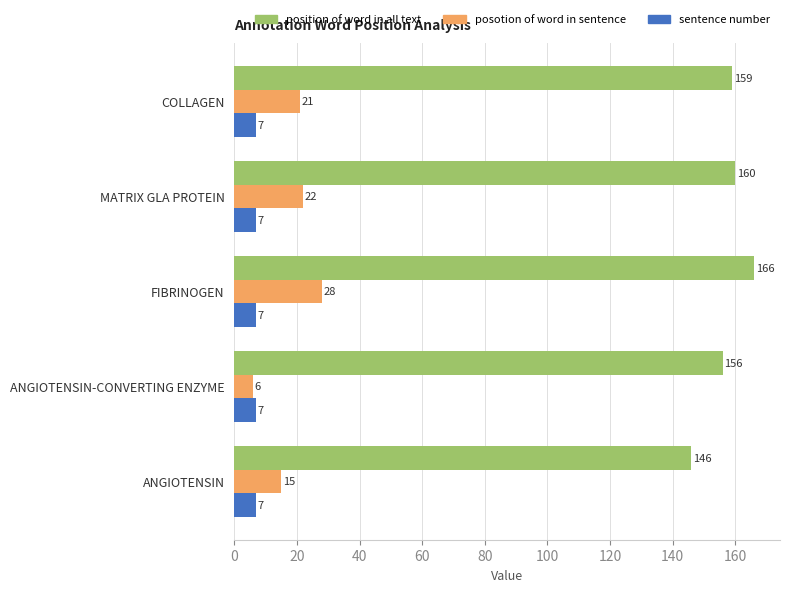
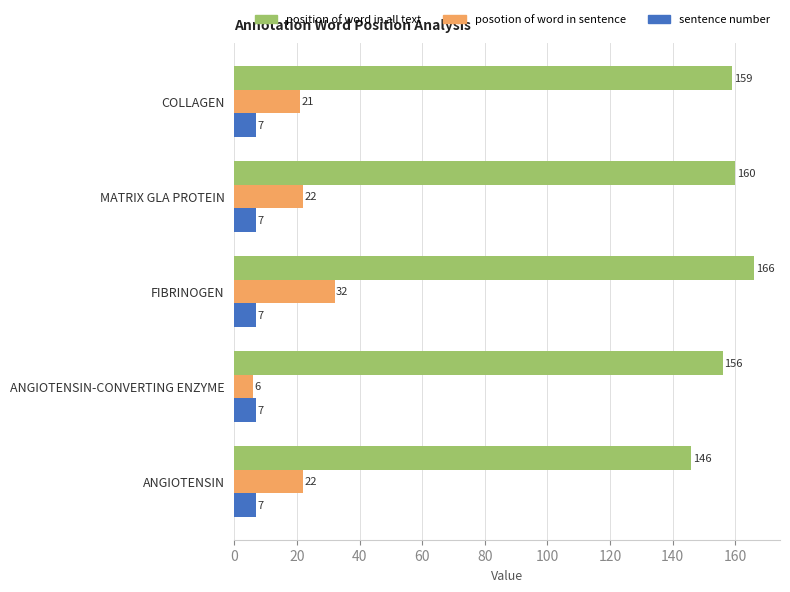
posotion of word in sentence, FIBRINOGEN: 28 -> 32
posotion of word in sentence, ANGIOTENSIN: 15 -> 22
